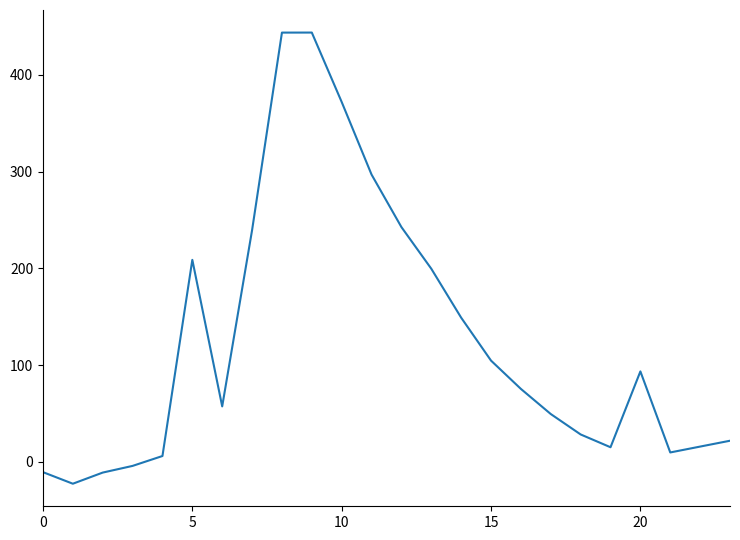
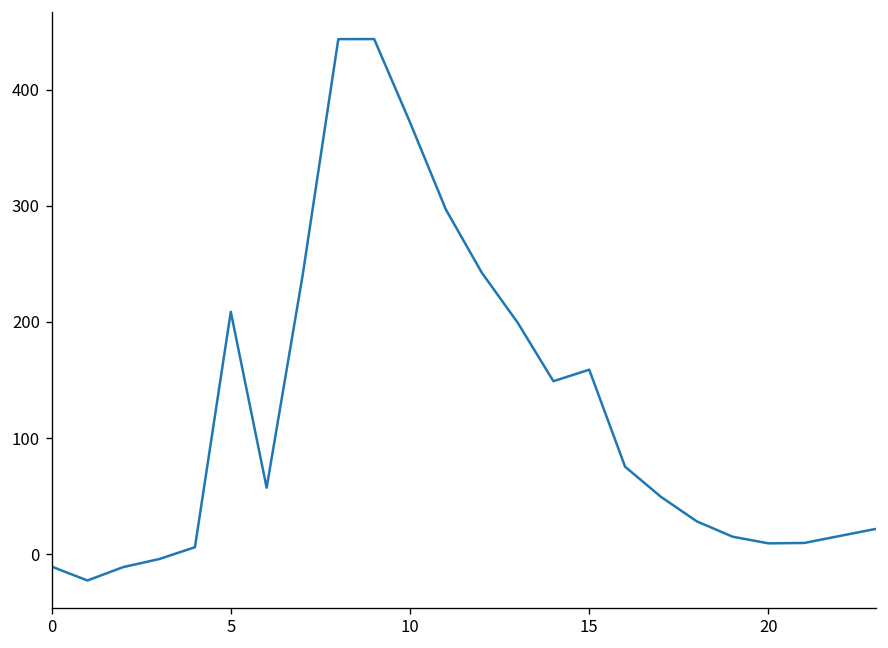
15: 100 -> 160
20: 90 -> 10
